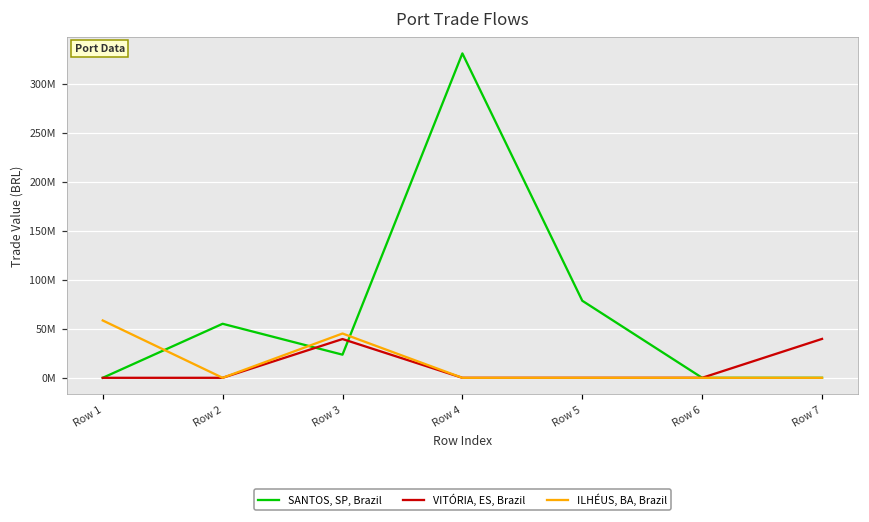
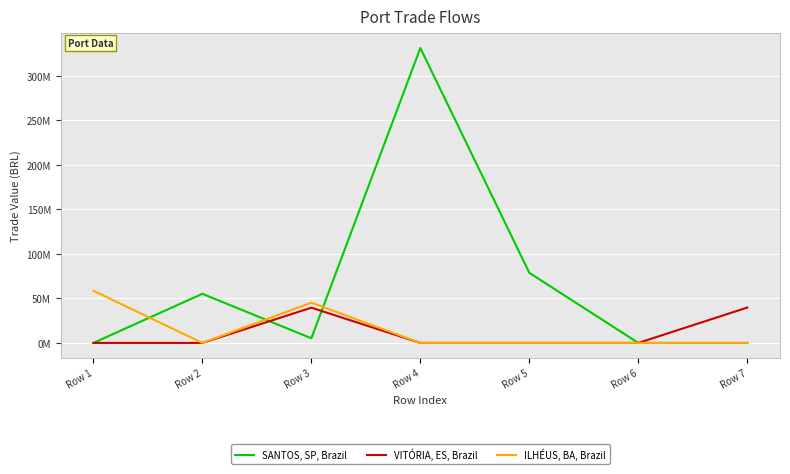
SANTOS, SP, Brazil, Row 3: 20000000 -> 10000000
